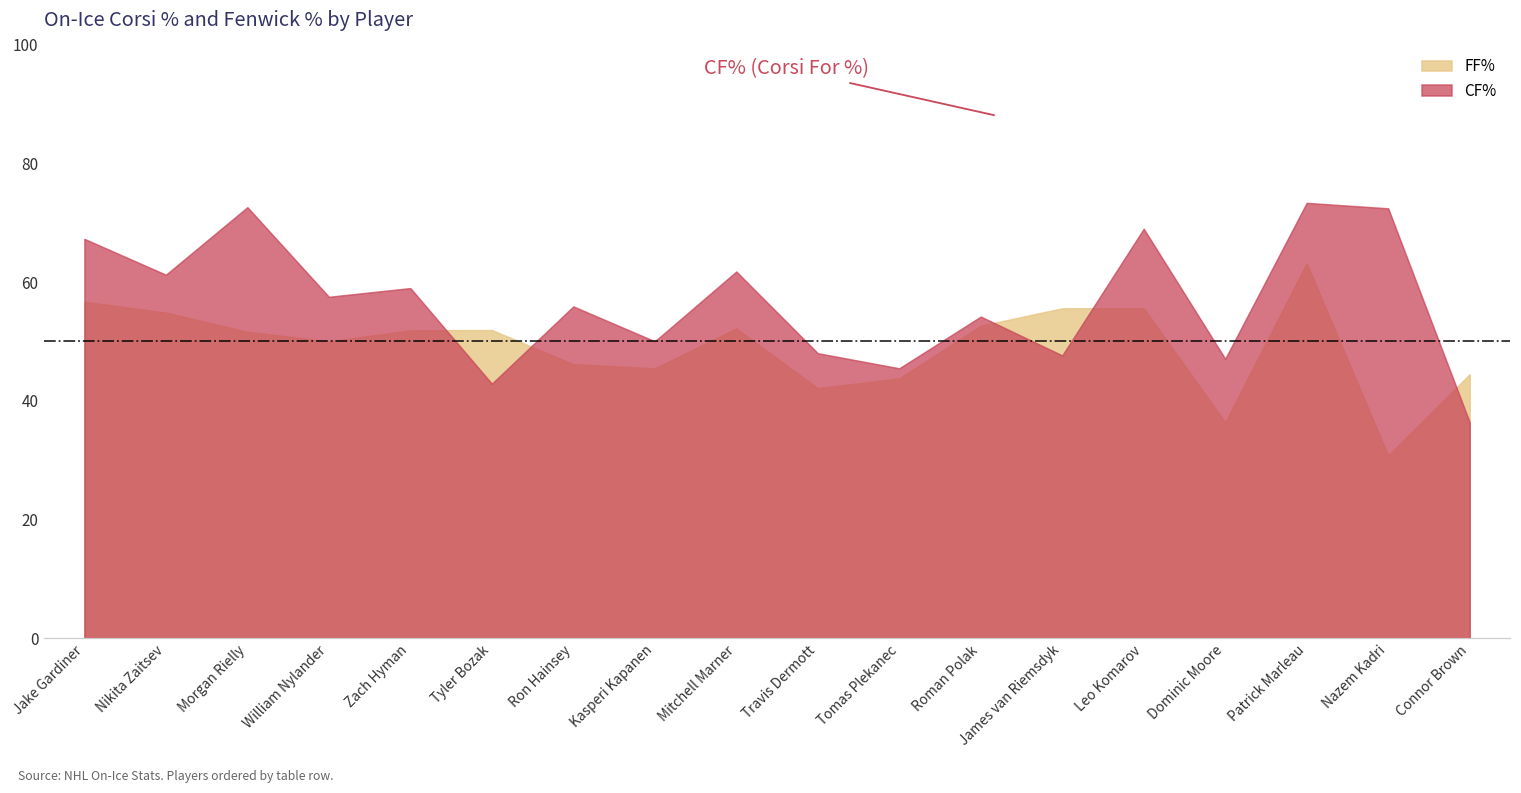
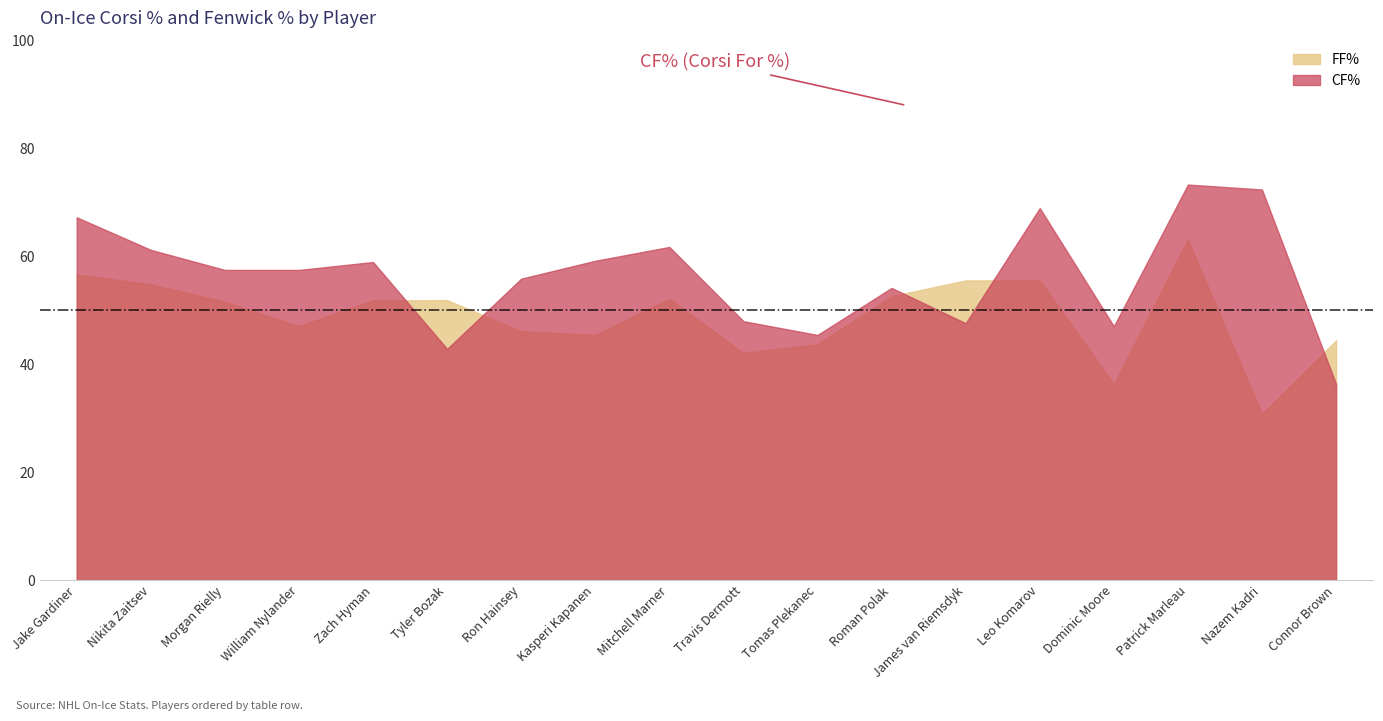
CF%, Morgan Rielly: 73 -> 58
FF%, William Nylander: 50 -> 47
CF%, Kasperi Kapanen: 50 -> 59
